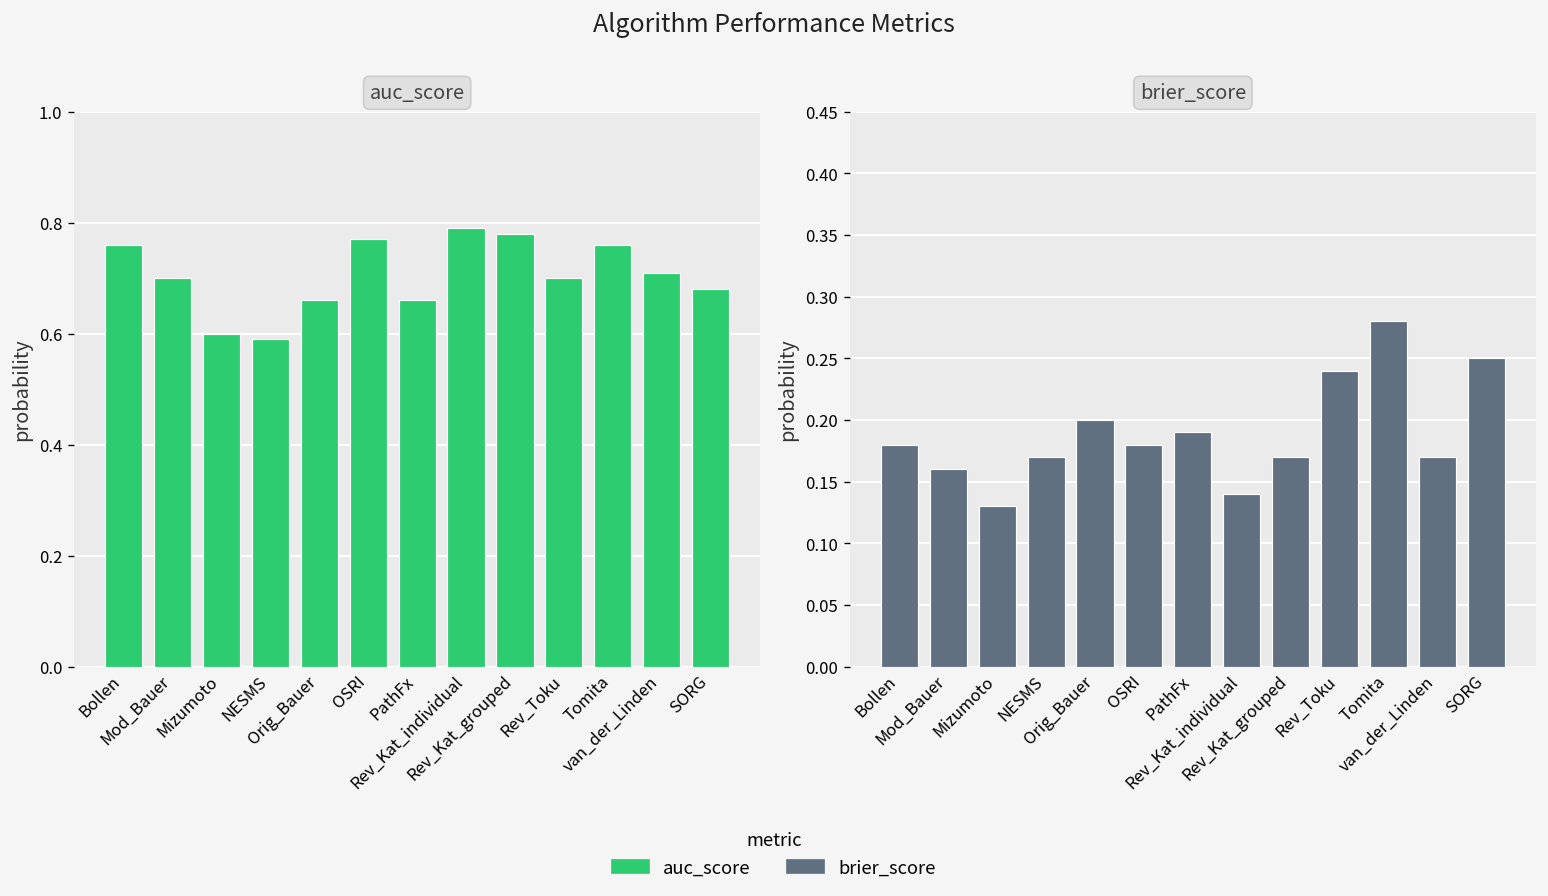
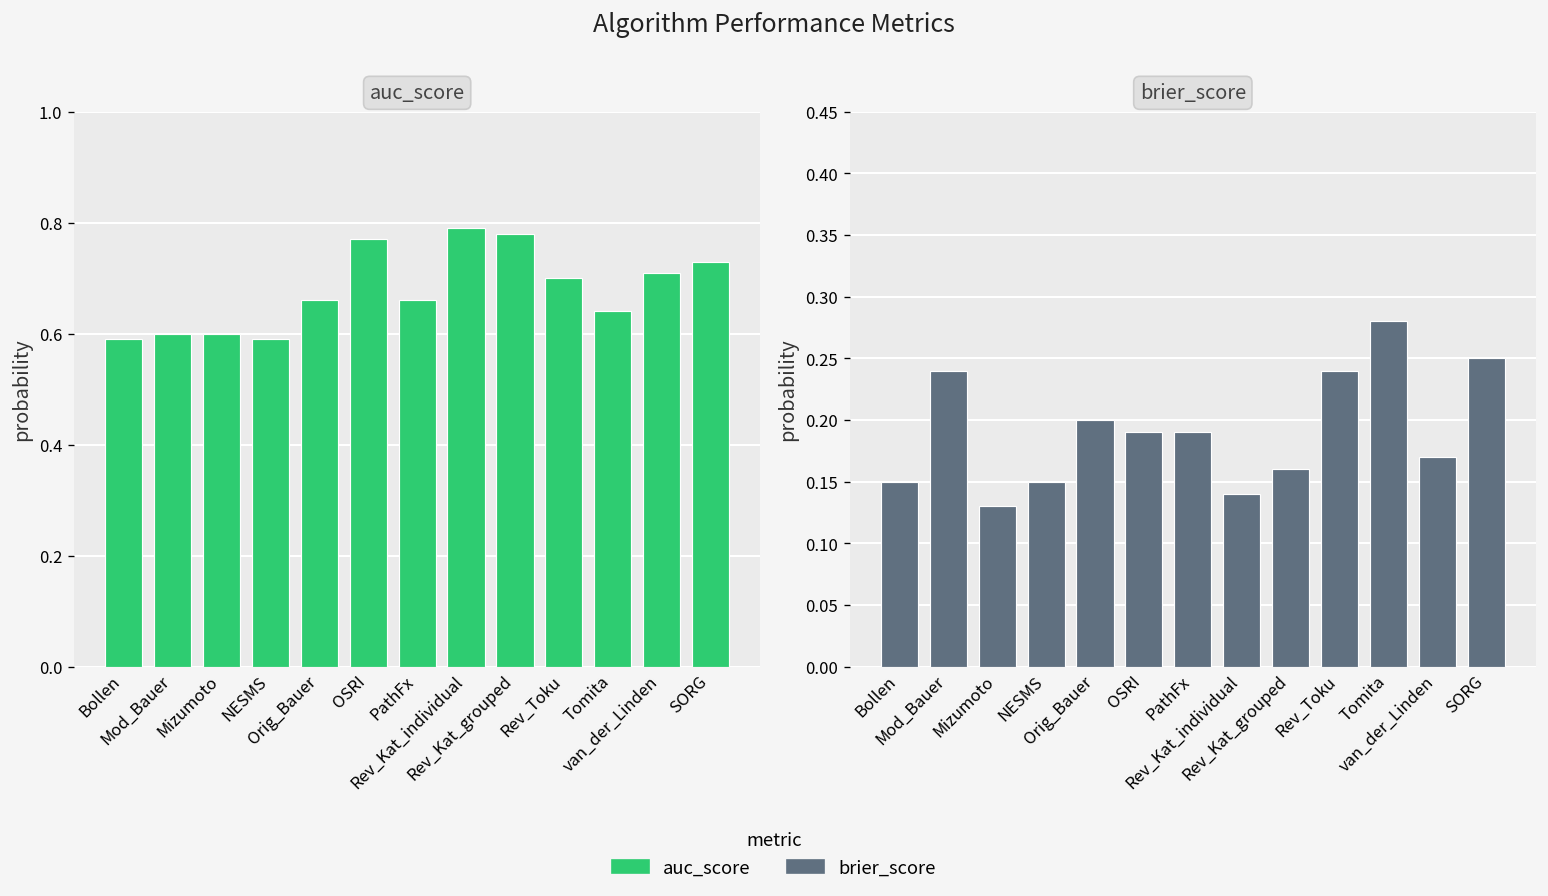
auc_score, Bollen: 0.76 -> 0.59
auc_score, Mod_Bauer: 0.7 -> 0.6
auc_score, Tomita: 0.76 -> 0.64
auc_score, SORG: 0.68 -> 0.73
brier_score, Bollen: 0.18 -> 0.15
brier_score, Mod_Bauer: 0.16 -> 0.24
brier_score, NESMS: 0.17 -> 0.15
brier_score, OSRI: 0.18 -> 0.19
brier_score, Rev_Kat_grouped: 0.17 -> 0.16
